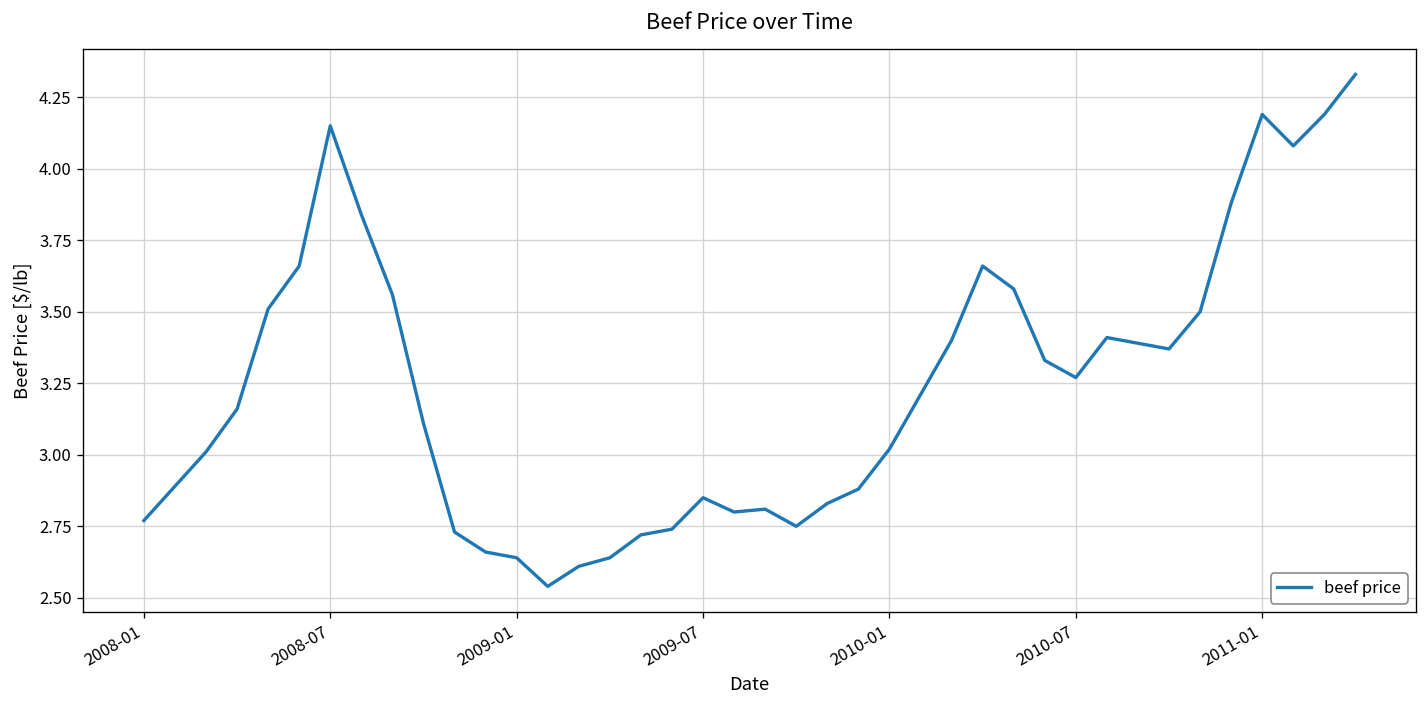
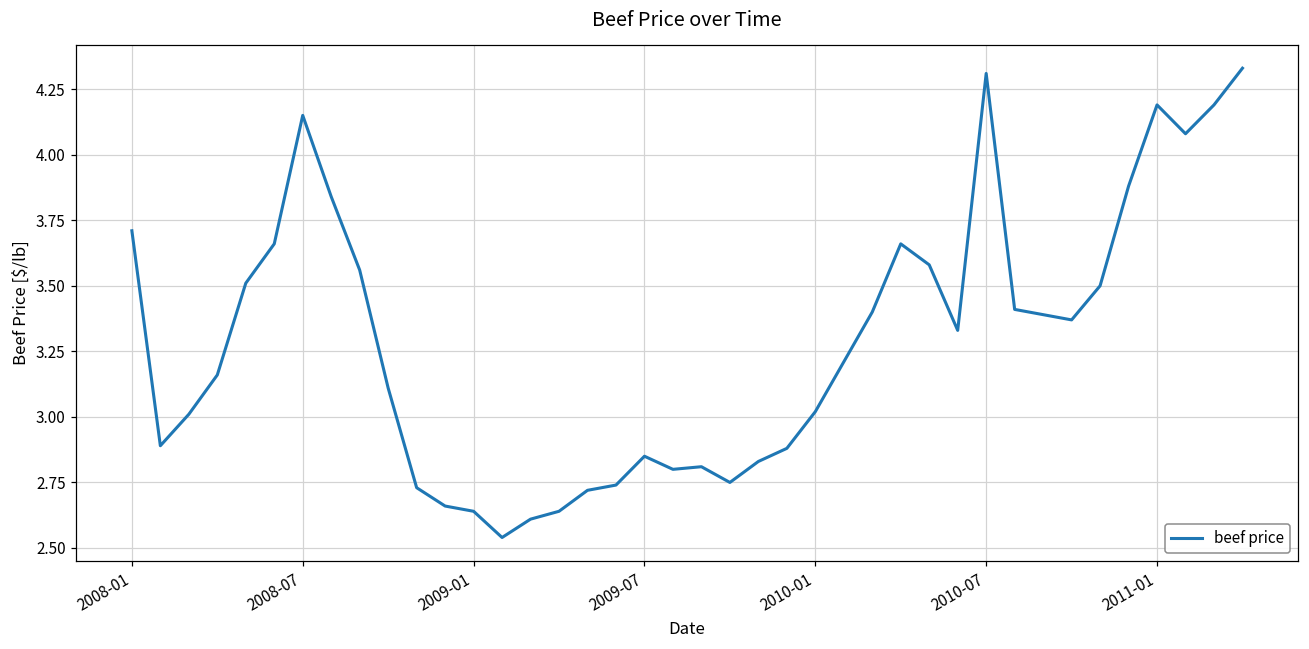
2008-01: 2.77 -> 3.71
2010-07: 3.27 -> 4.31
